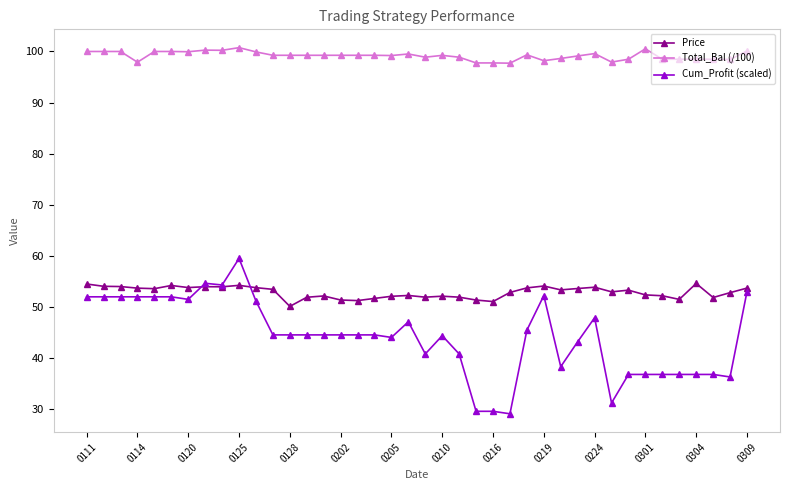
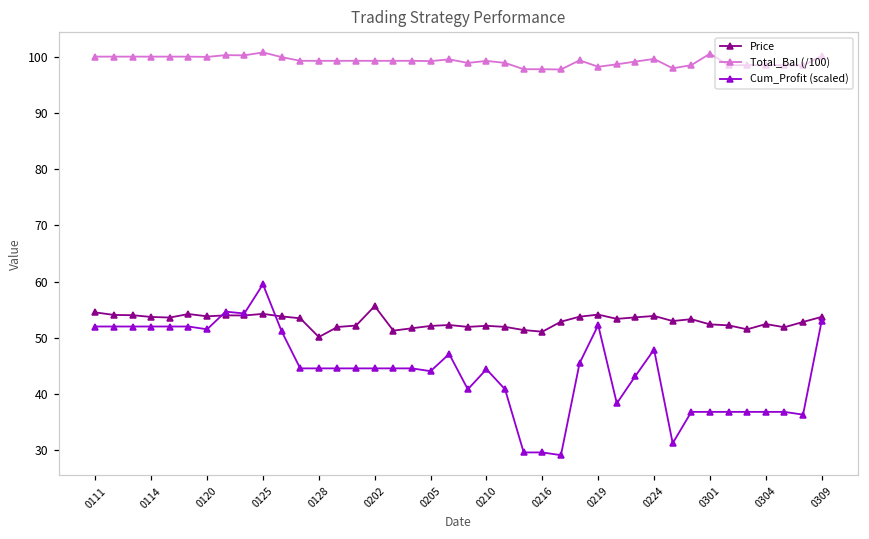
Total_Bal (/100), 0114: 98 -> 100
Price, 0202: 51 -> 56
Price, 0304: 55 -> 52
